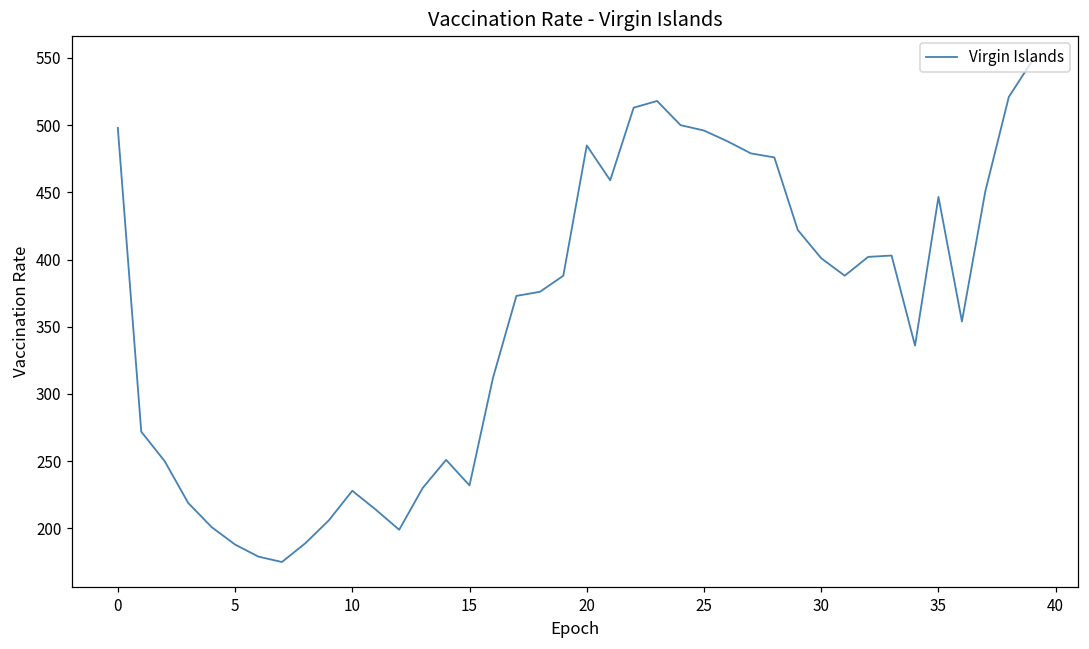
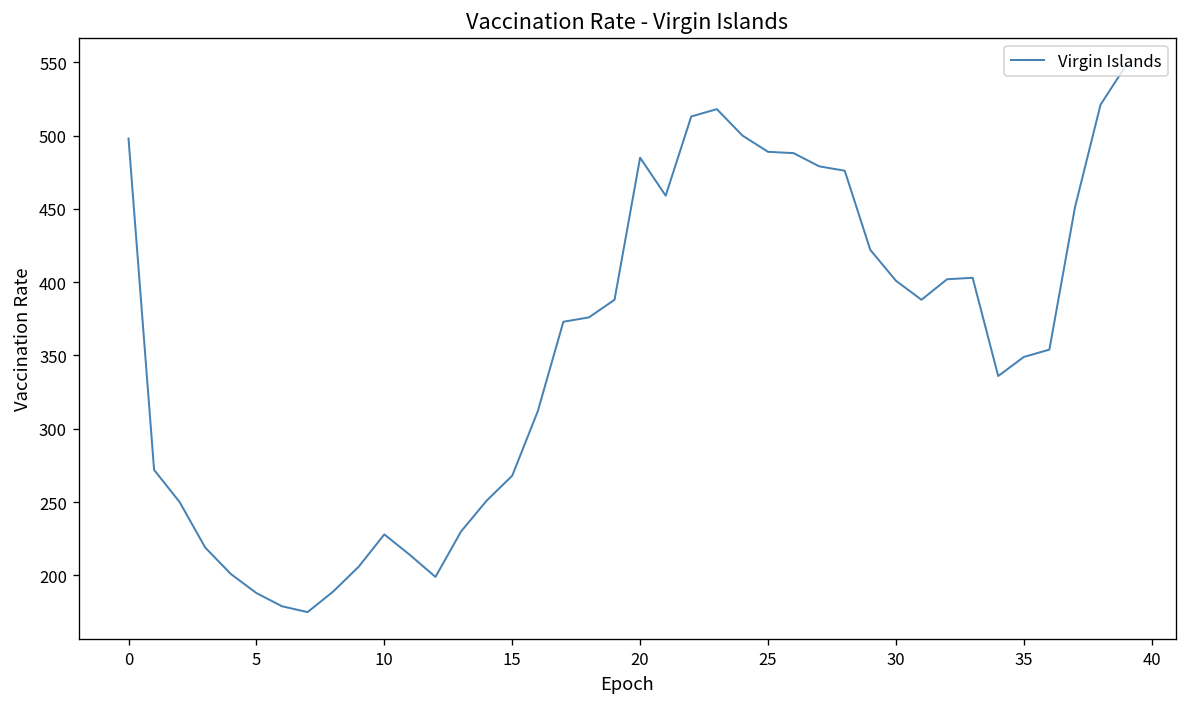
15: 232 -> 268
25: 496 -> 489
35: 447 -> 349
